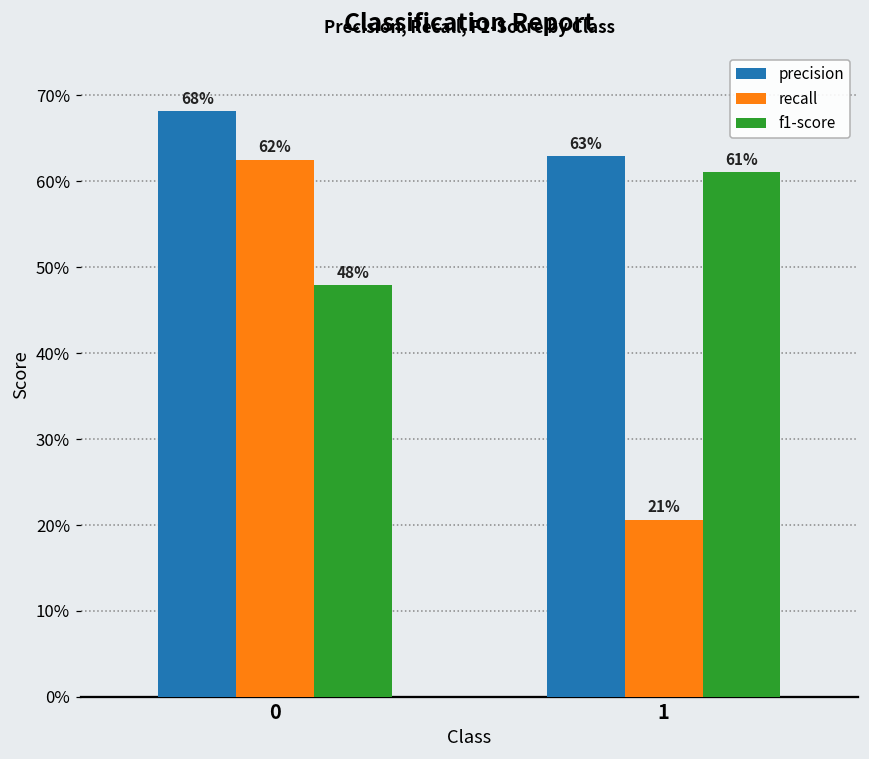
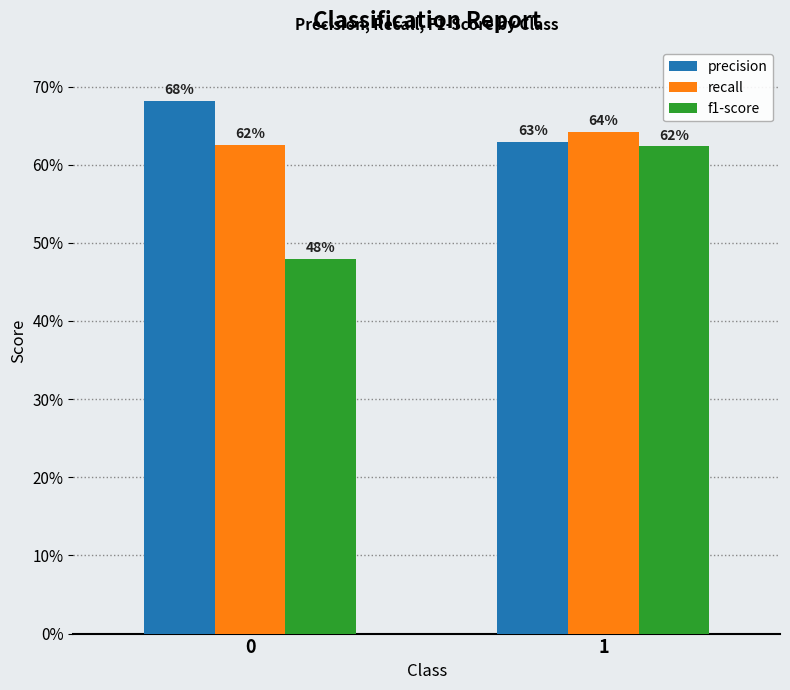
recall, 1: 21% -> 64%
f1-score, 1: 61% -> 62%
